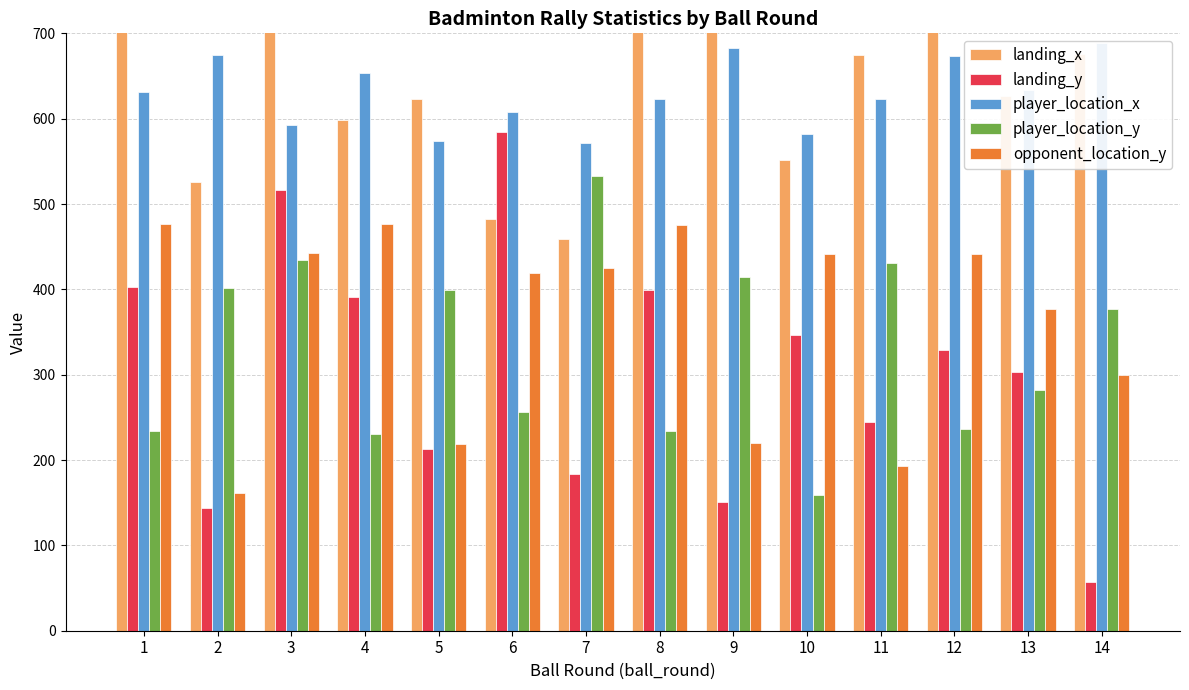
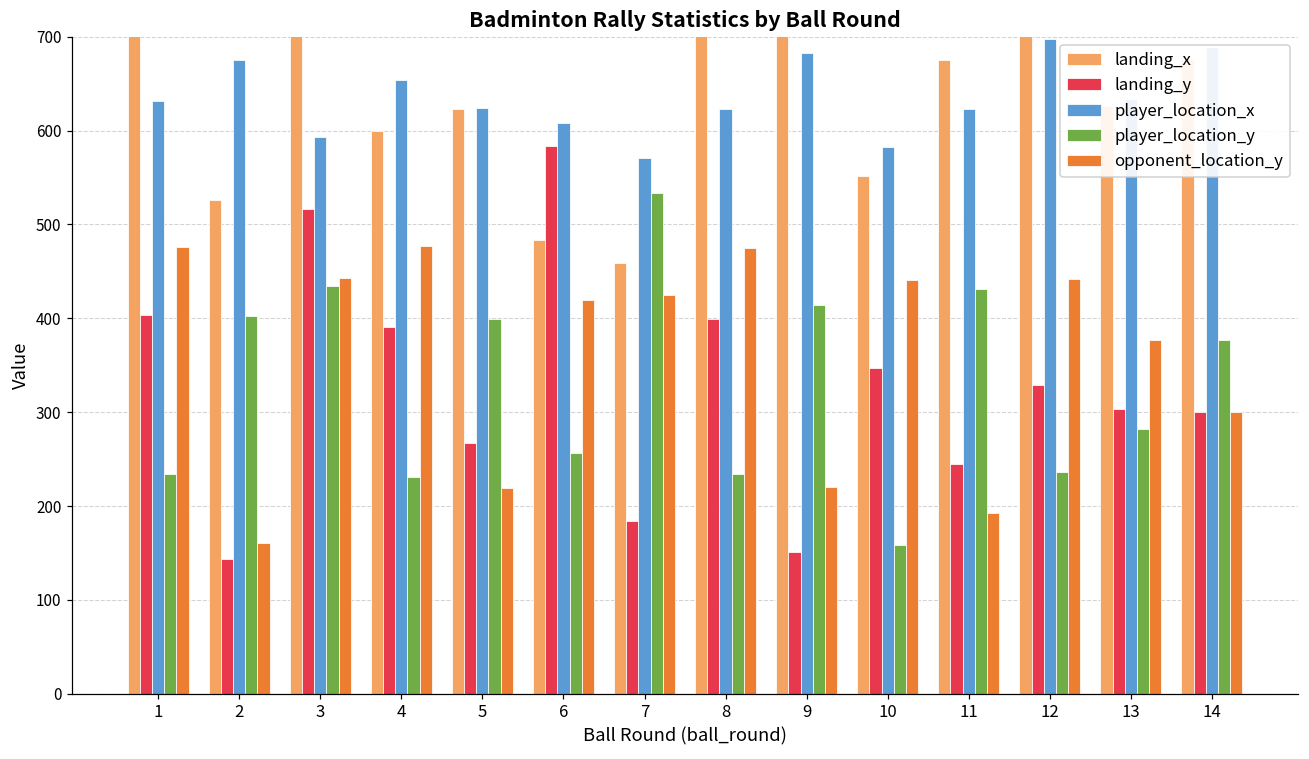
landing_y, 5: 210 -> 270
player_location_x, 5: 570 -> 620
player_location_x, 12: 670 -> 700
landing_y, 14: 60 -> 300
